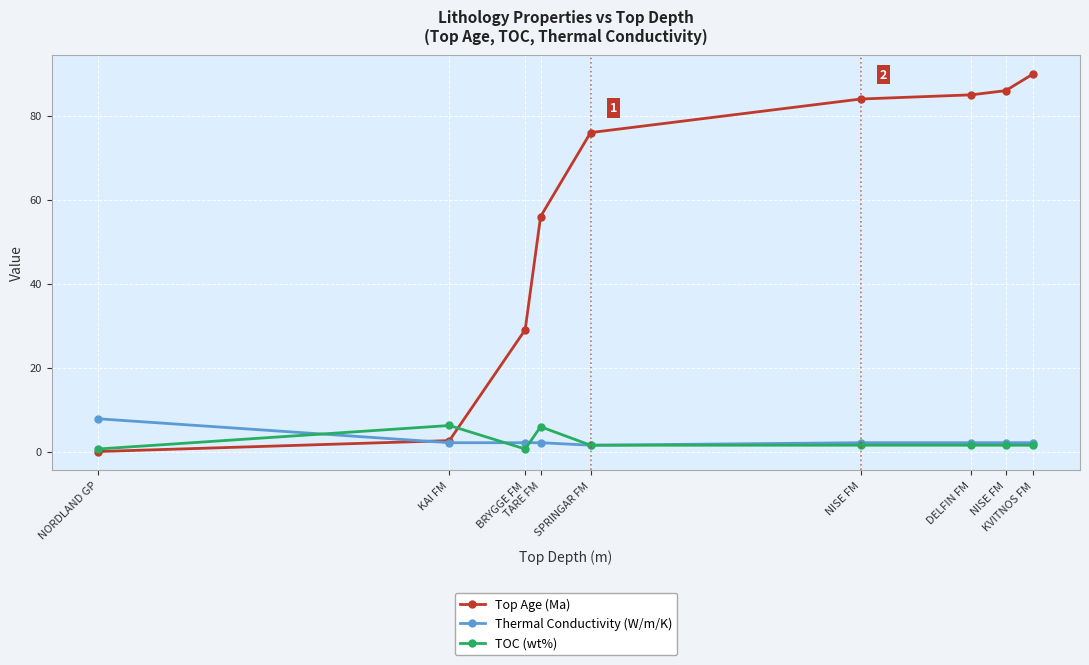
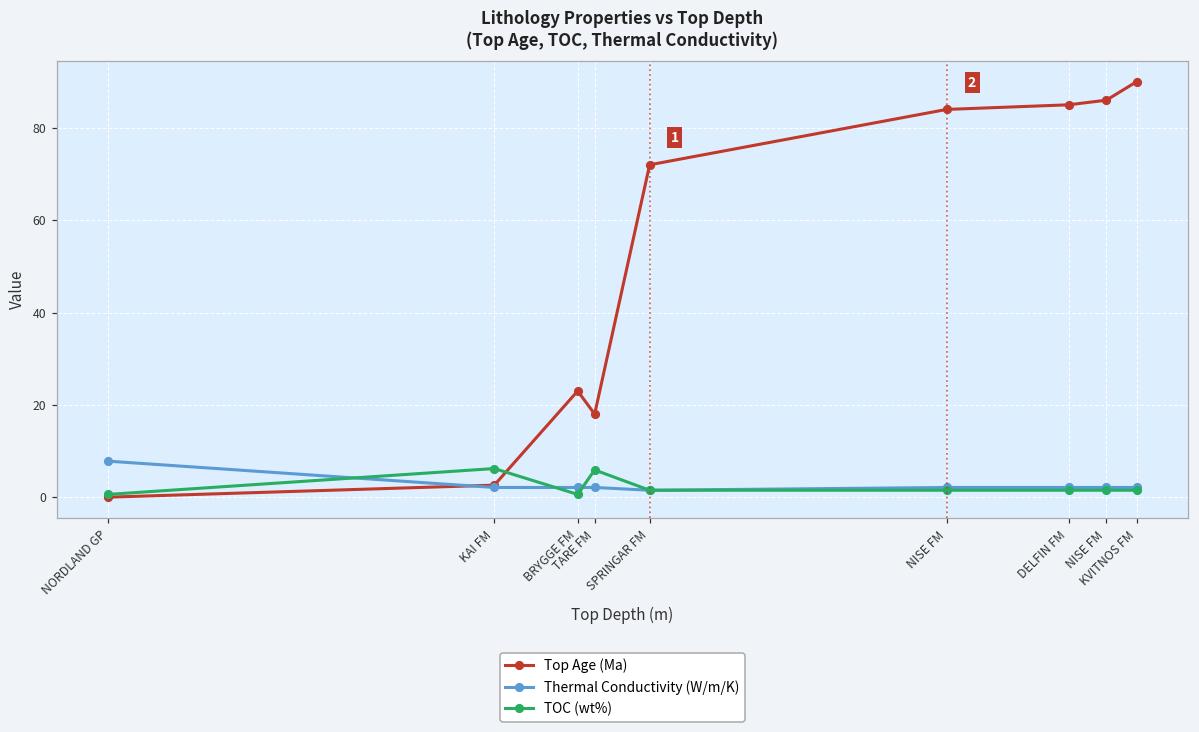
Top Age (Ma), BRYGGE FM: 29 -> 23
Top Age (Ma), TARE FM: 56 -> 18
Top Age (Ma), SPRINGAR FM: 76 -> 72
